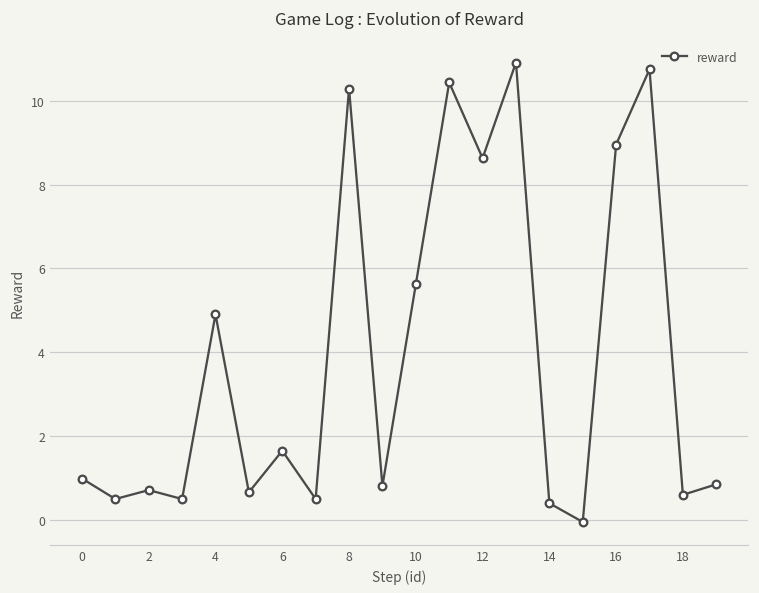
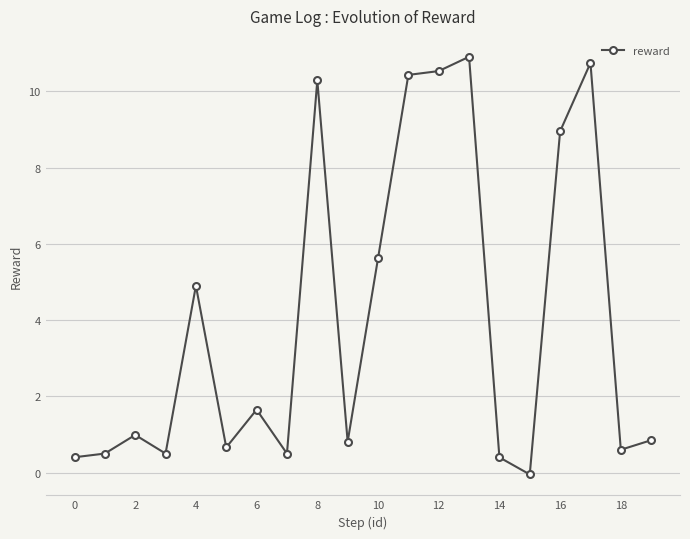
0: 1.0 -> 0.4
2: 0.7 -> 1.0
12: 8.6 -> 10.5
